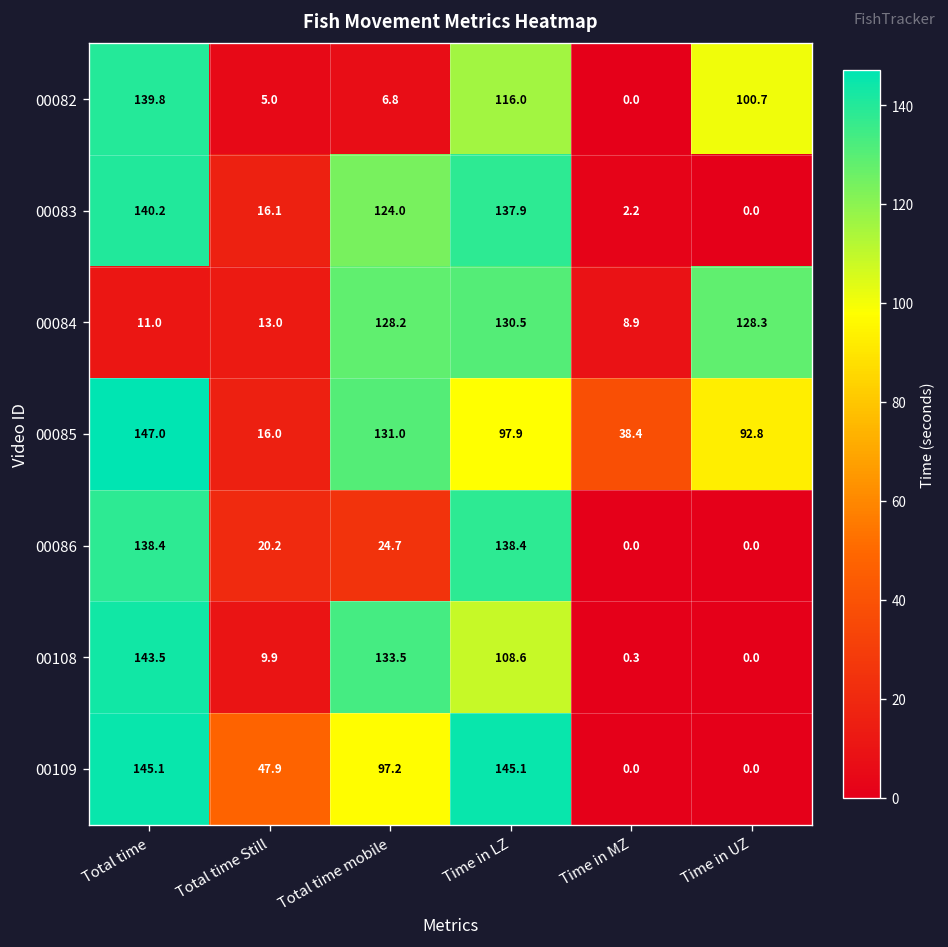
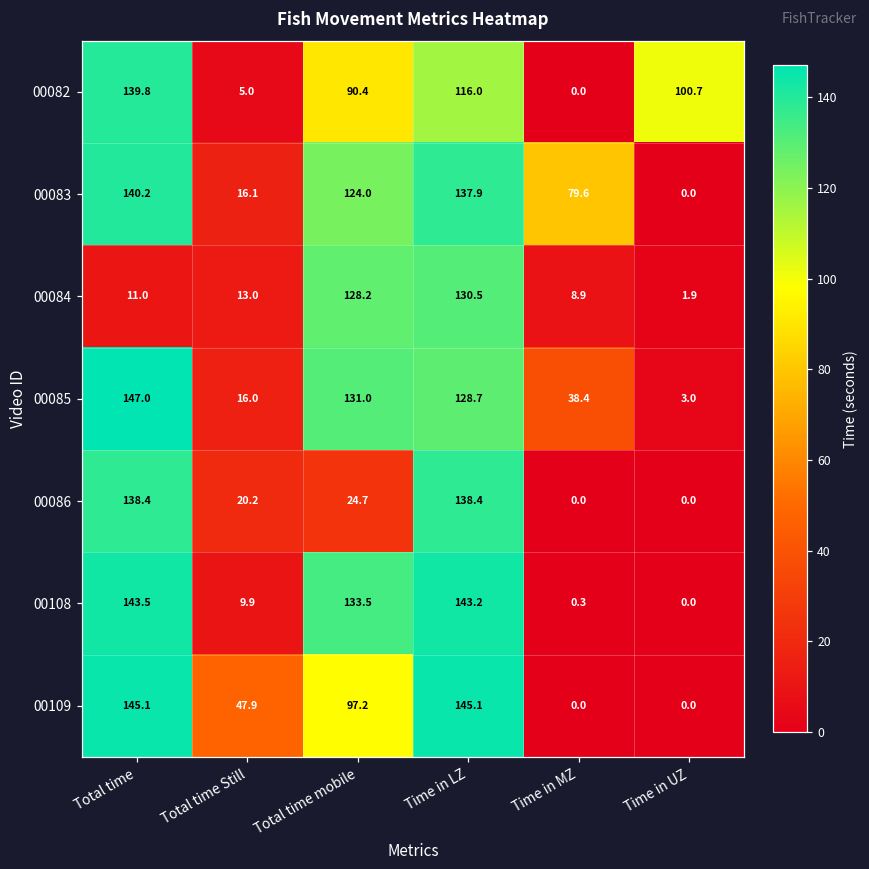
00082, Total time mobile: 6.8 -> 90.4
00083, Time in MZ: 2.2 -> 79.6
00084, Time in UZ: 128.3 -> 1.9
00085, Time in LZ: 97.9 -> 128.7
00085, Time in UZ: 92.8 -> 3.0
00108, Time in LZ: 108.6 -> 143.2
